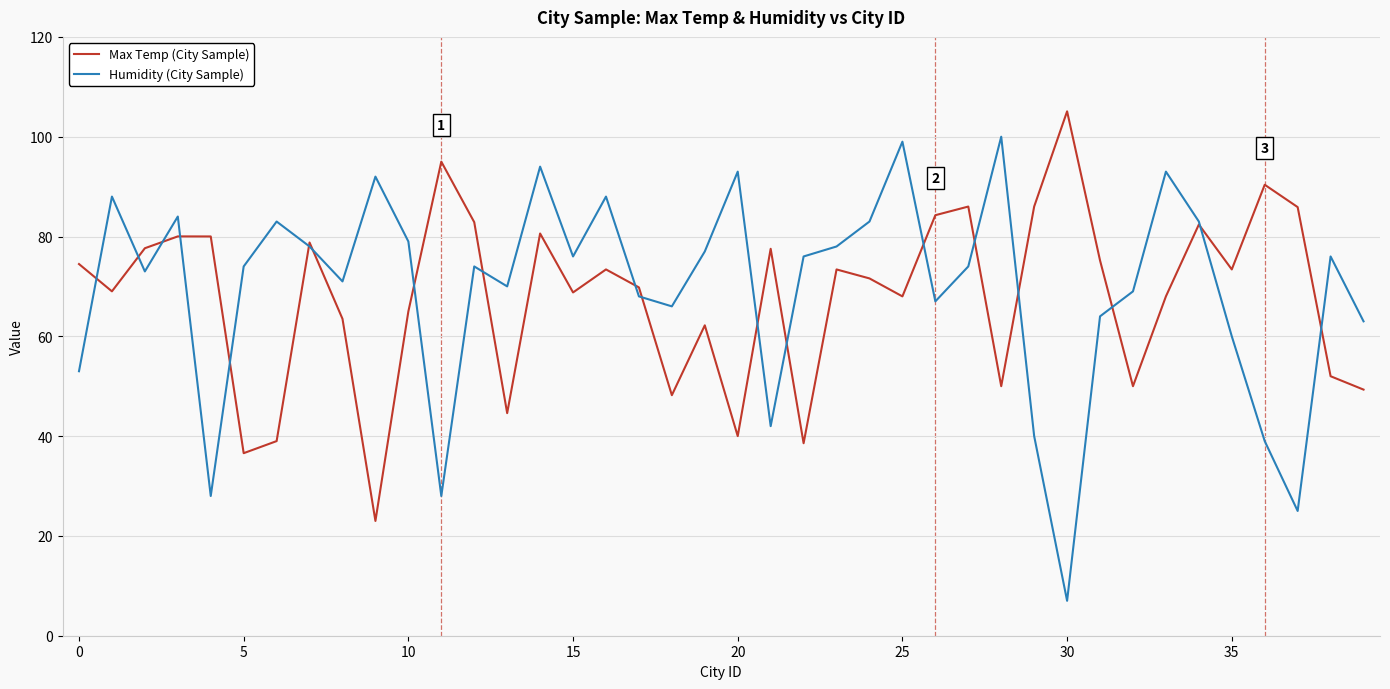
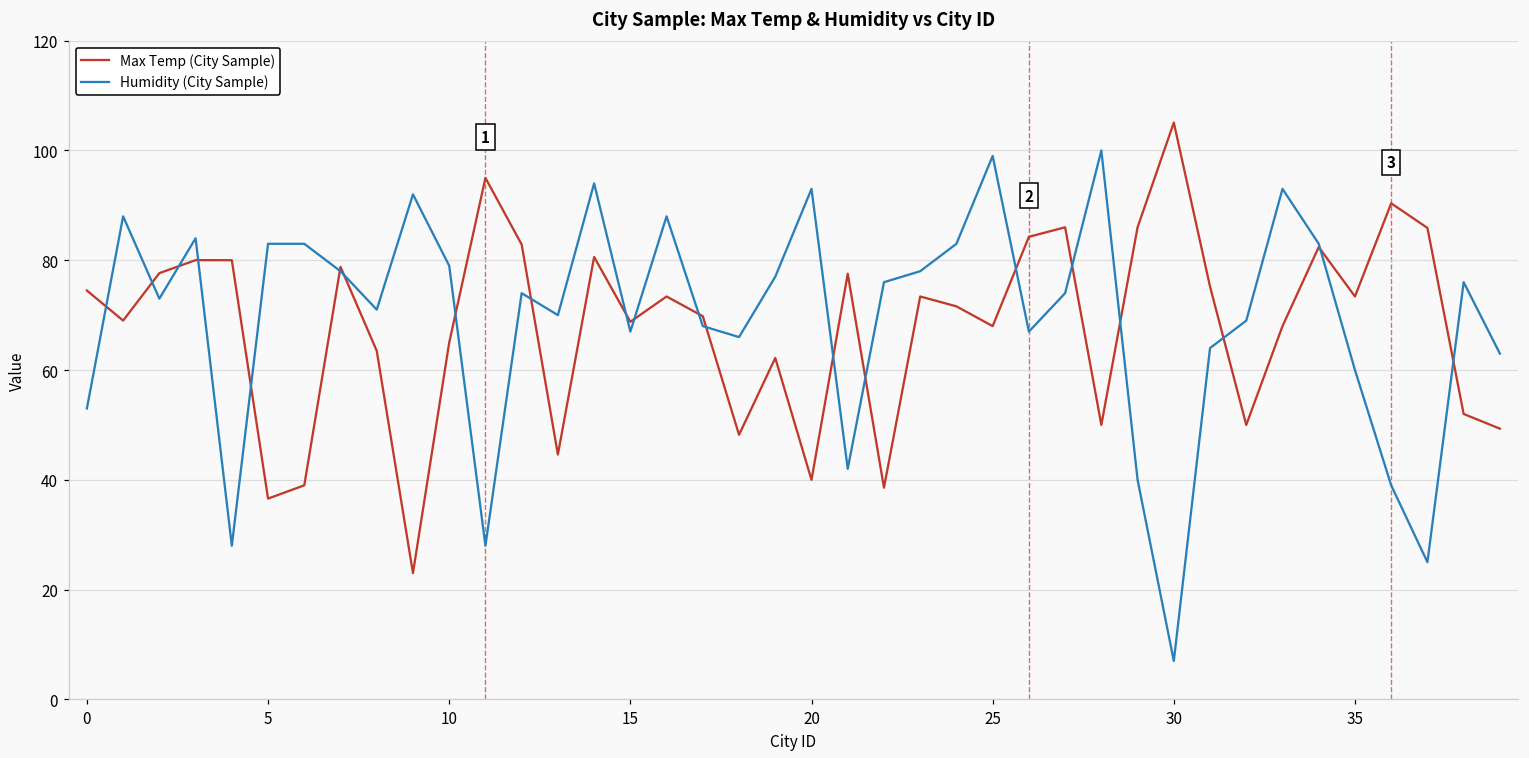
Humidity (City Sample), 5: 74 -> 83
Humidity (City Sample), 15: 76 -> 67
